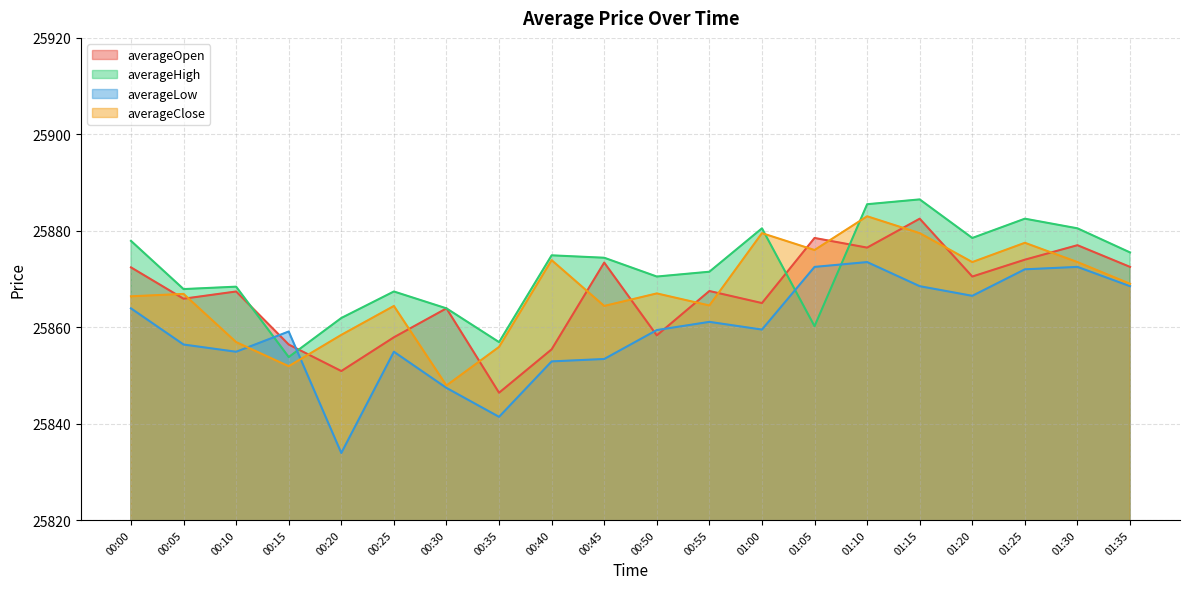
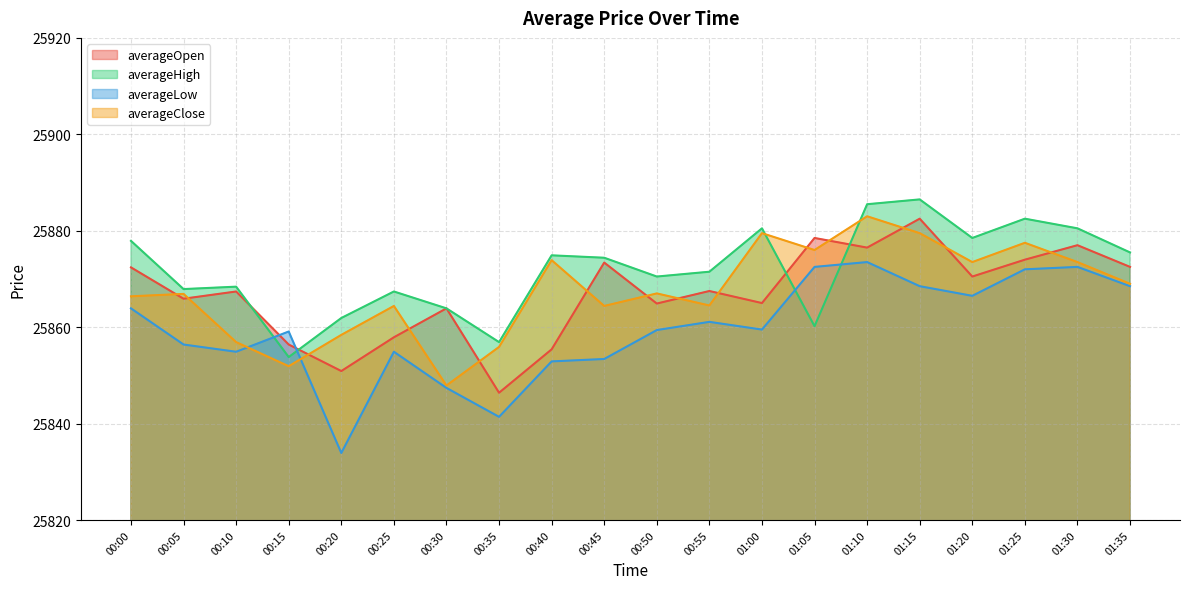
averageOpen, 00:50: 25858 -> 25865
